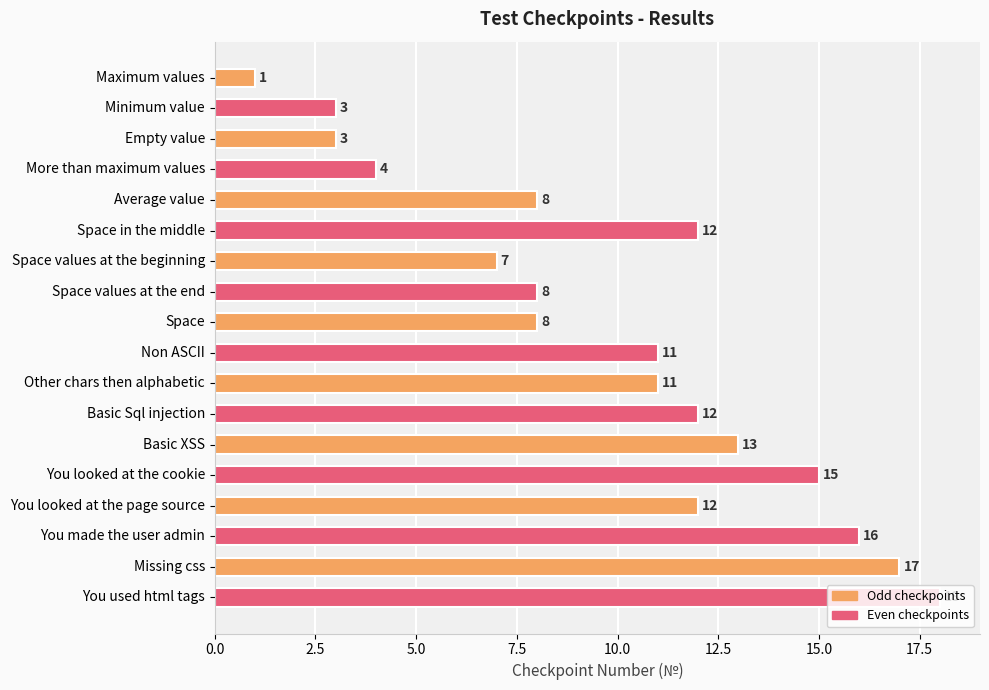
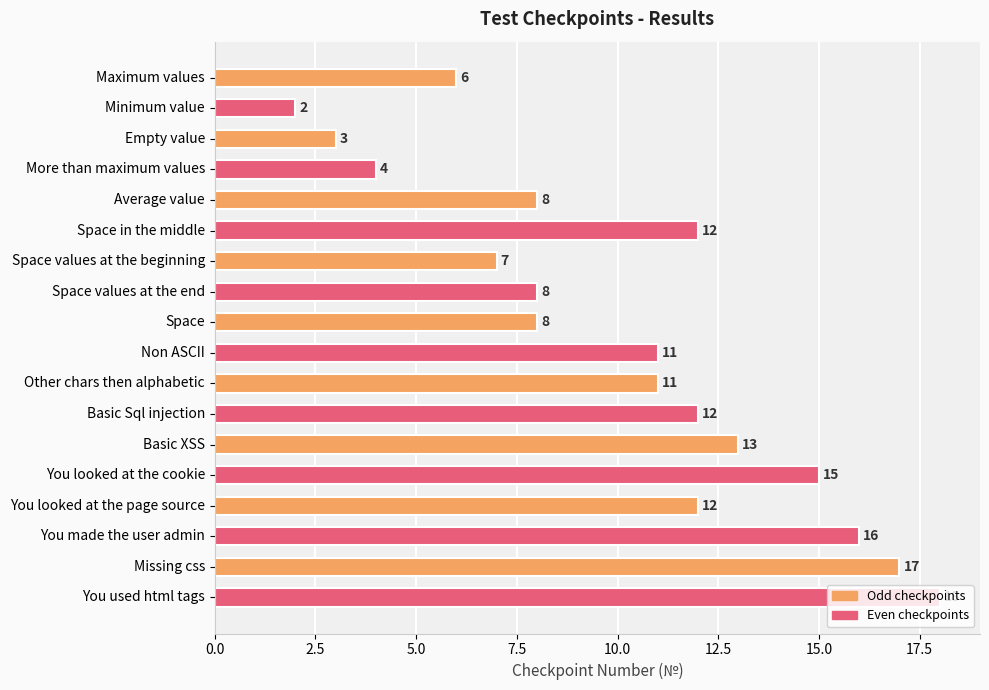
Maximum values: 1 -> 6
Minimum value: 3 -> 2
